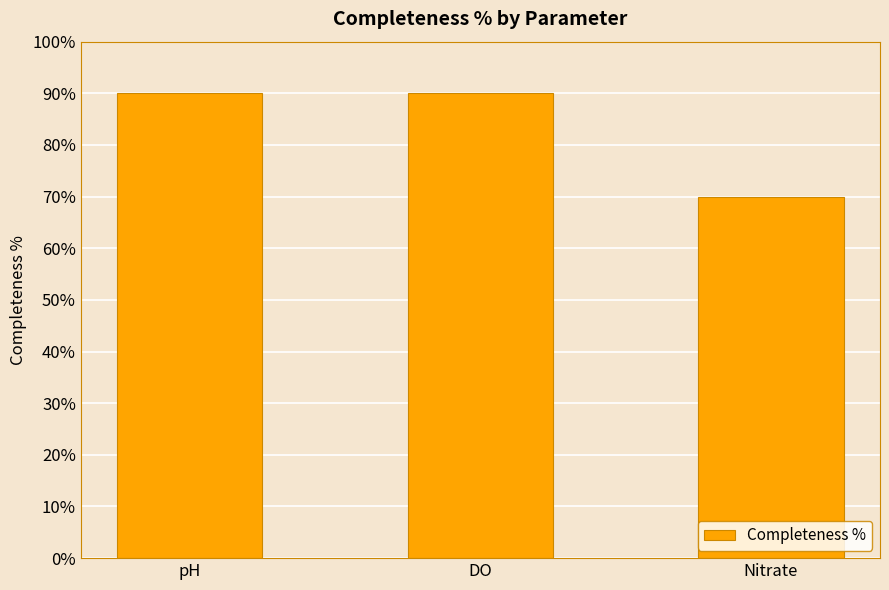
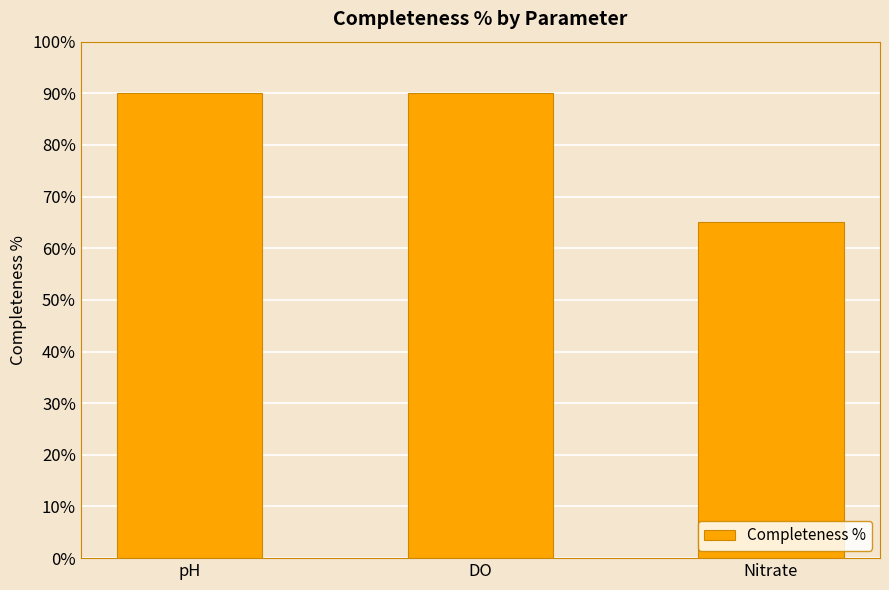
Nitrate: 70% -> 65%
